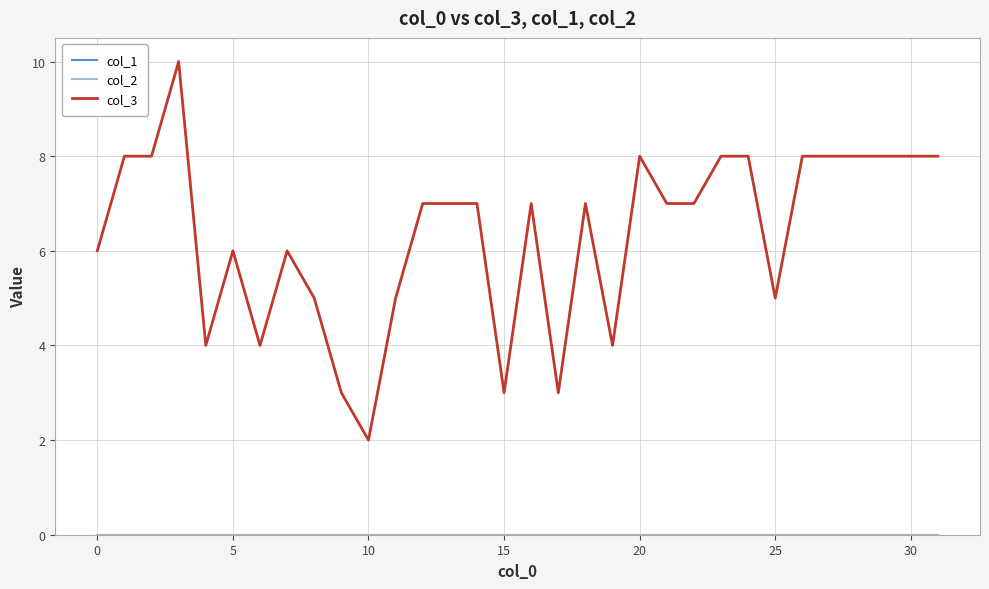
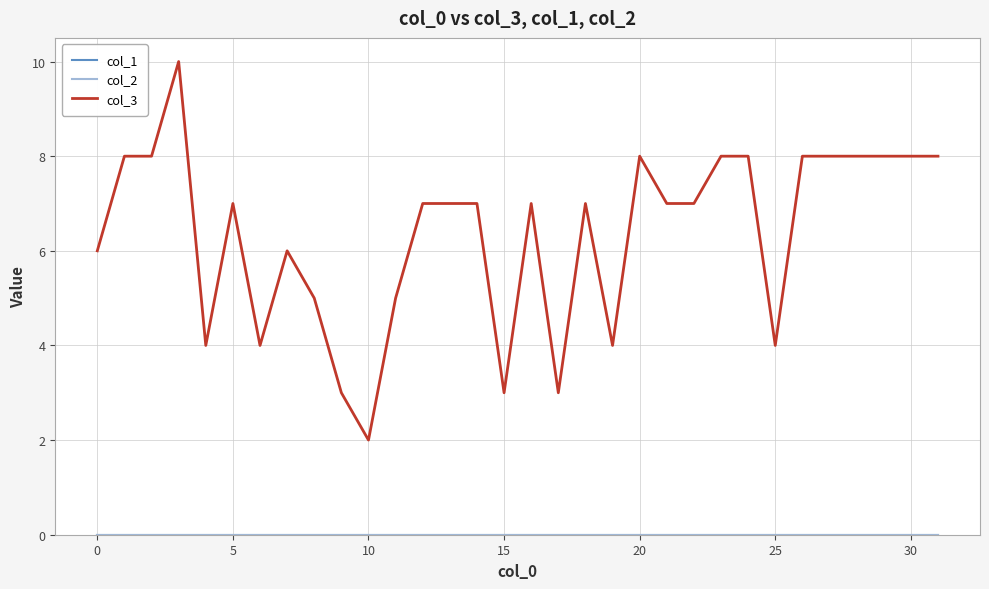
col_3, 5: 6 -> 7
col_3, 25: 5 -> 4
